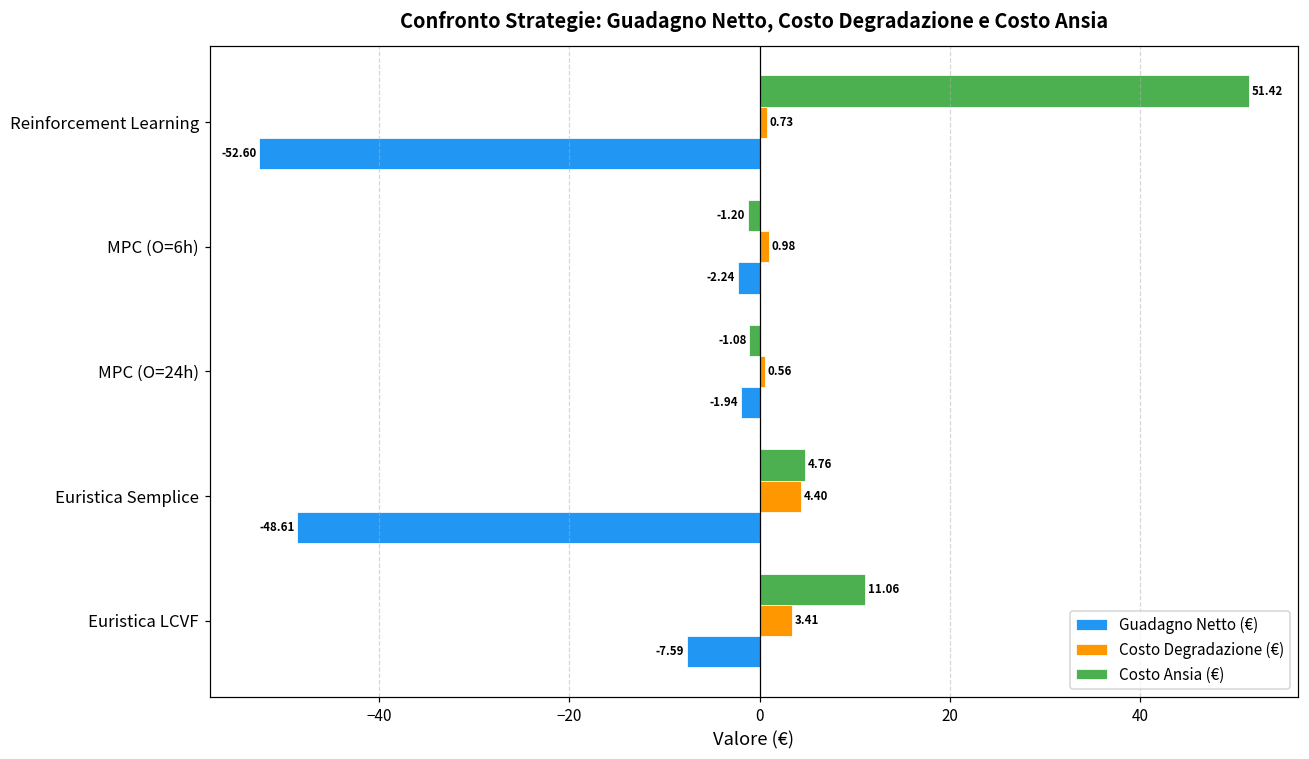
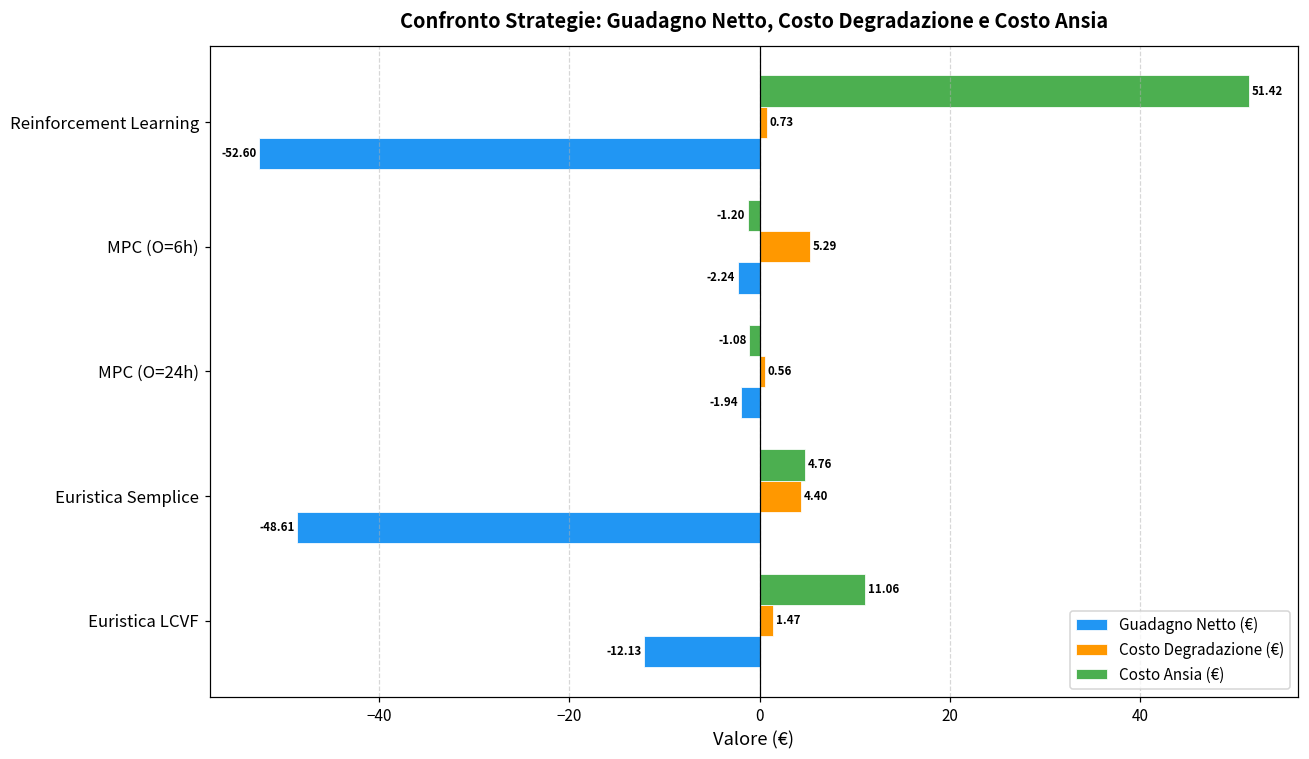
Costo Degradazione (€), MPC (O=6h): 0.98 -> 5.29
Costo Degradazione (€), Euristica LCVF: 3.41 -> 1.47
Guadagno Netto (€), Euristica LCVF: -7.59 -> -12.13
